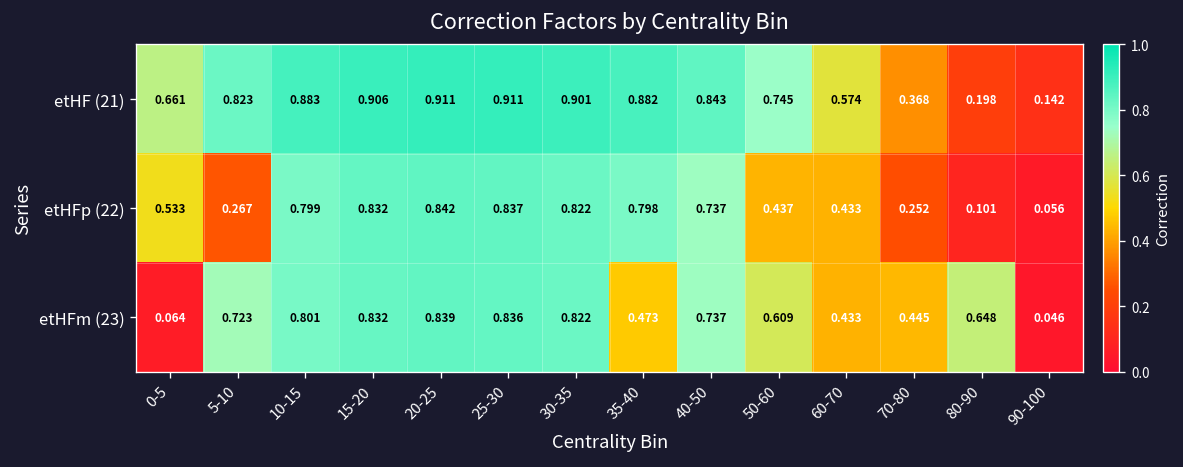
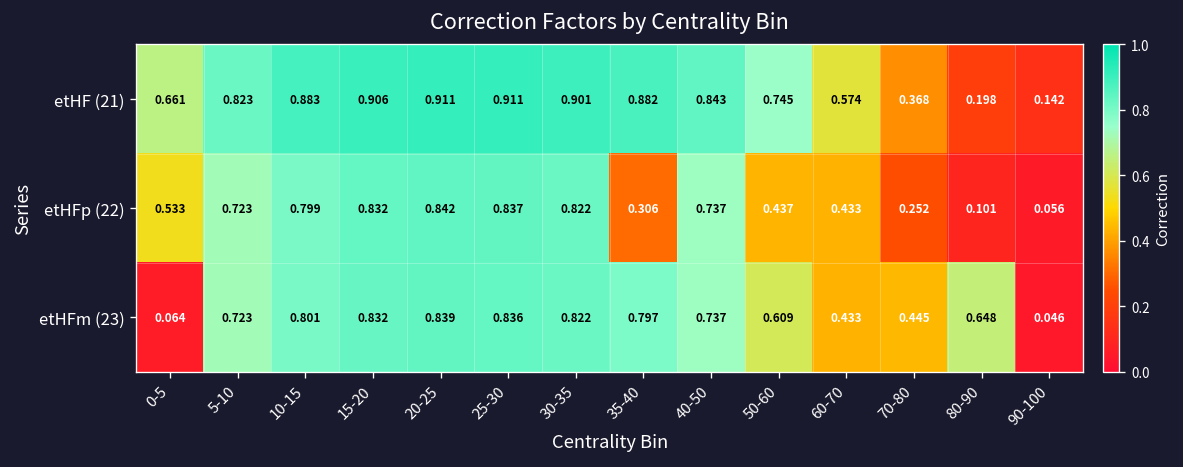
etHFp (22), 5-10: 0.267 -> 0.723
etHFp (22), 35-40: 0.798 -> 0.306
etHFm (23), 35-40: 0.473 -> 0.797
